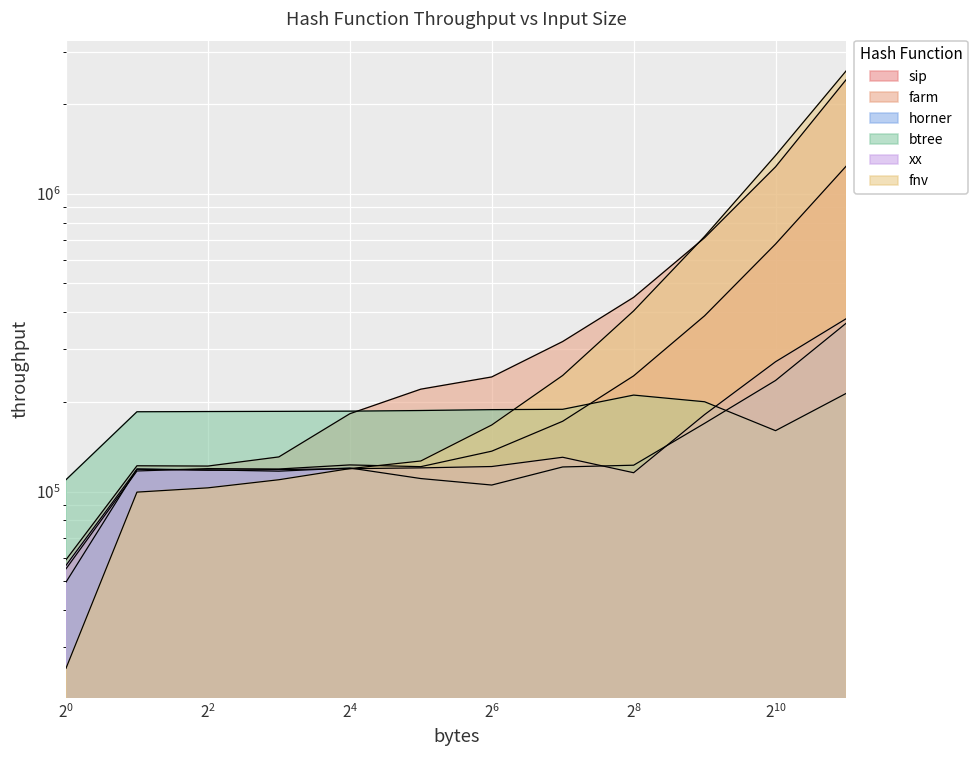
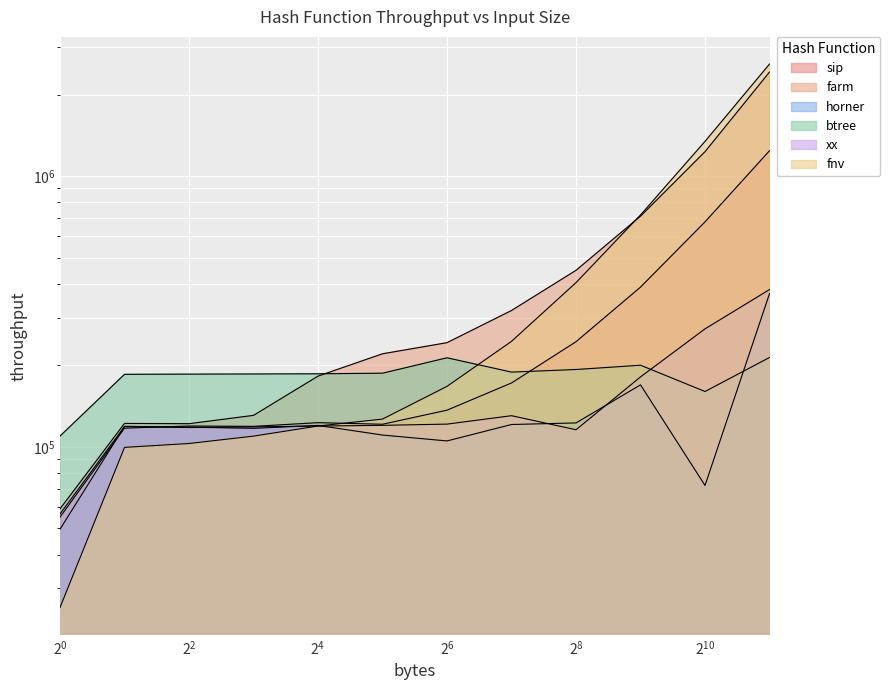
btree, 2^6: 190000 -> 210000
btree, 2^8: 210000 -> 190000
horner, 2^10: 240000 -> 72000
